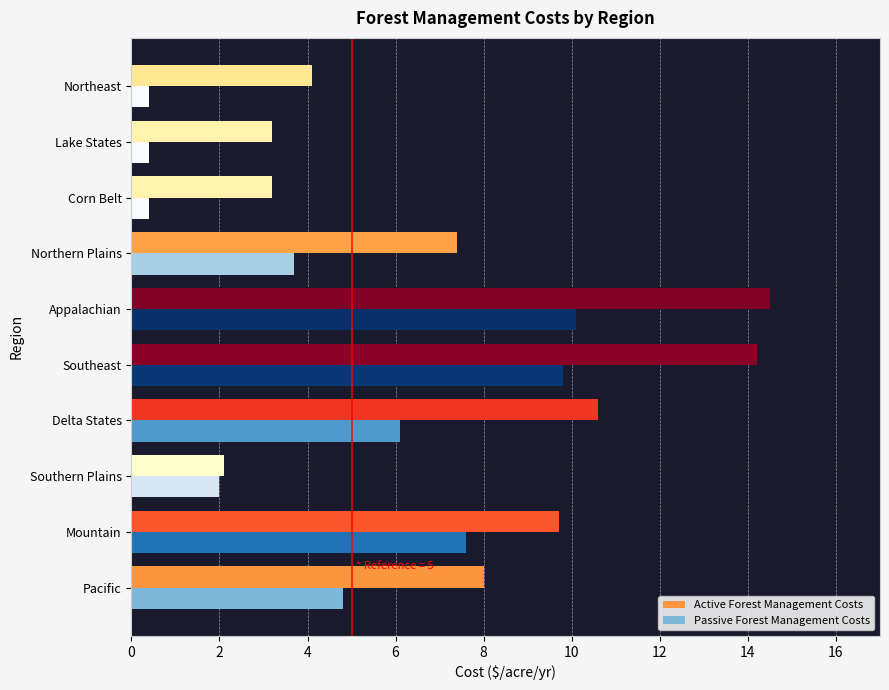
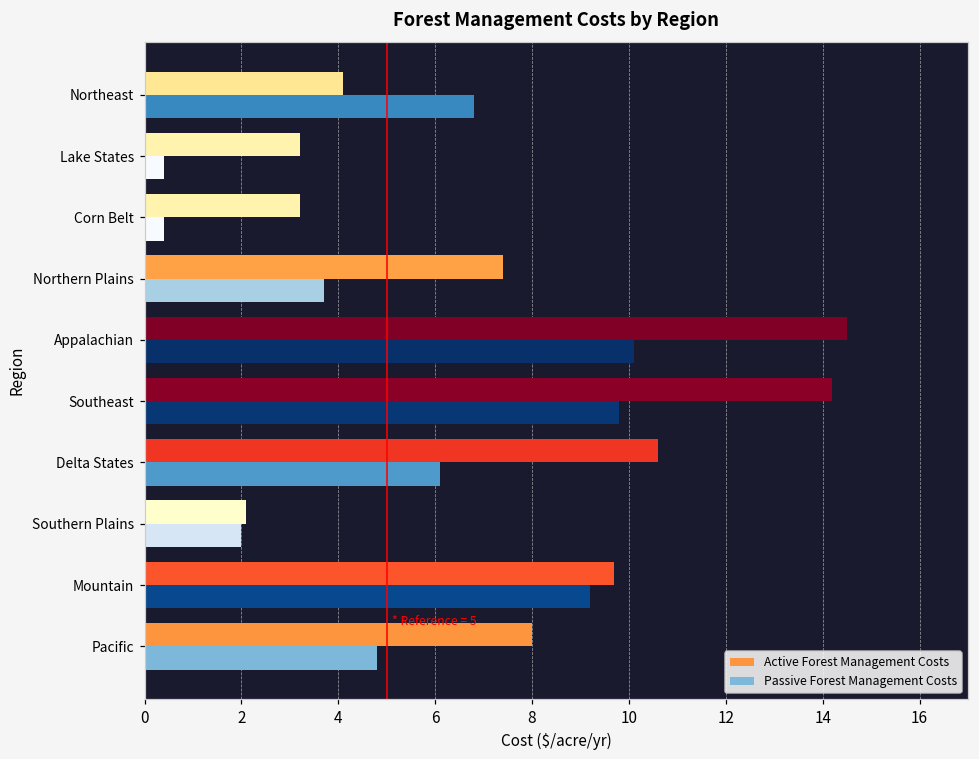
Passive Forest Management Costs, Northeast: 0.4 -> 6.8
Passive Forest Management Costs, Mountain: 7.6 -> 9.2
